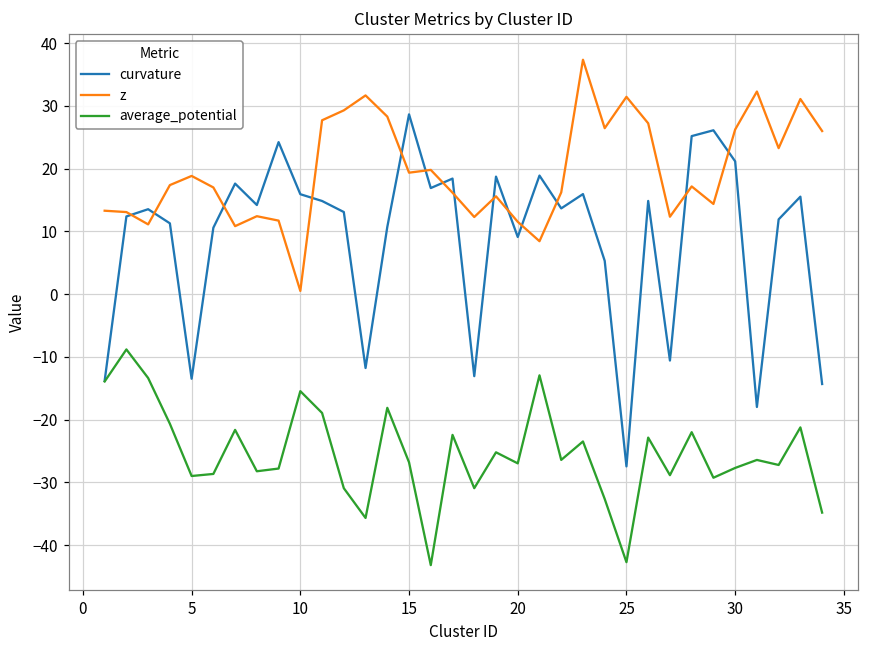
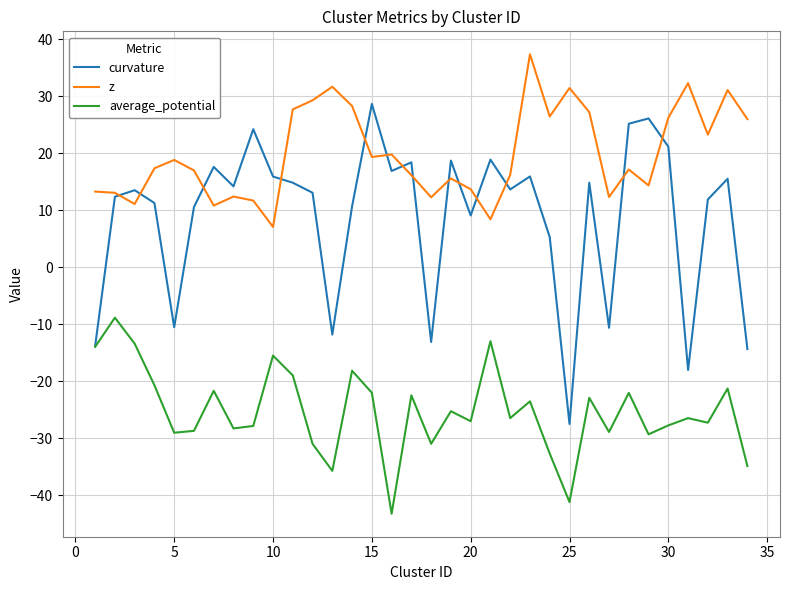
curvature, 5: -14 -> -11
z, 10: 0 -> 7
average_potential, 15: -27 -> -22
z, 20: 12 -> 14
average_potential, 25: -43 -> -41
